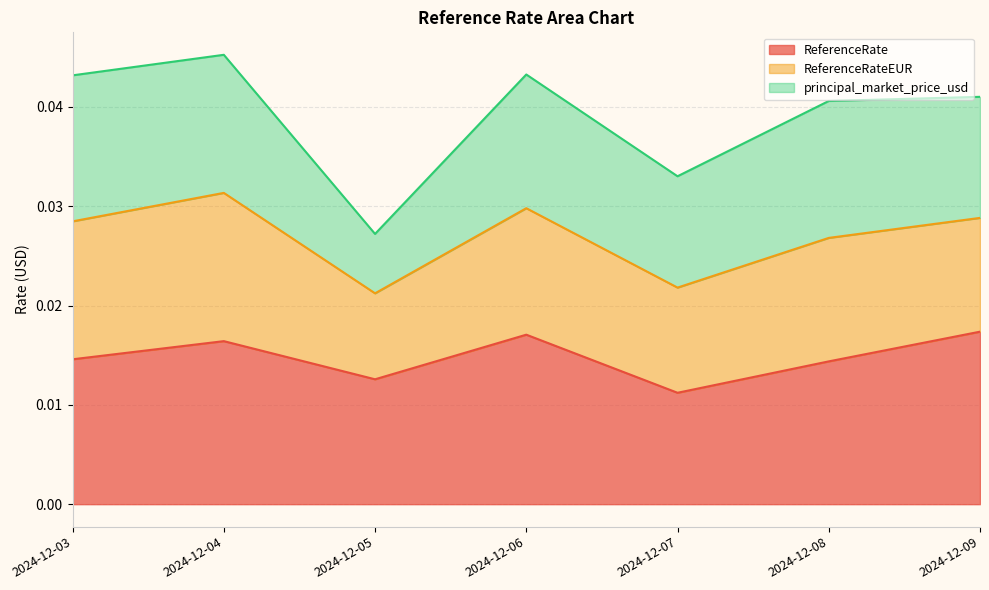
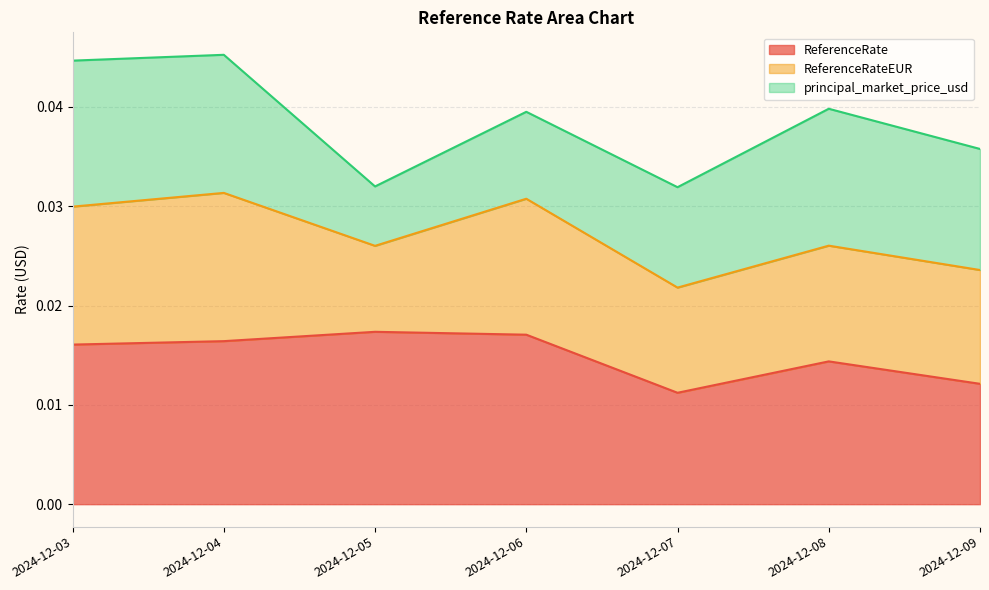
ReferenceRate, 2024-12-03: 0.015 -> 0.016
ReferenceRate, 2024-12-05: 0.013 -> 0.017
ReferenceRateEUR, 2024-12-06: 0.013 -> 0.014
principal_market_price_usd, 2024-12-06: 0.013 -> 0.009
principal_market_price_usd, 2024-12-07: 0.011 -> 0.010
ReferenceRateEUR, 2024-12-08: 0.0124 -> 0.0117
ReferenceRate, 2024-12-09: 0.017 -> 0.012
